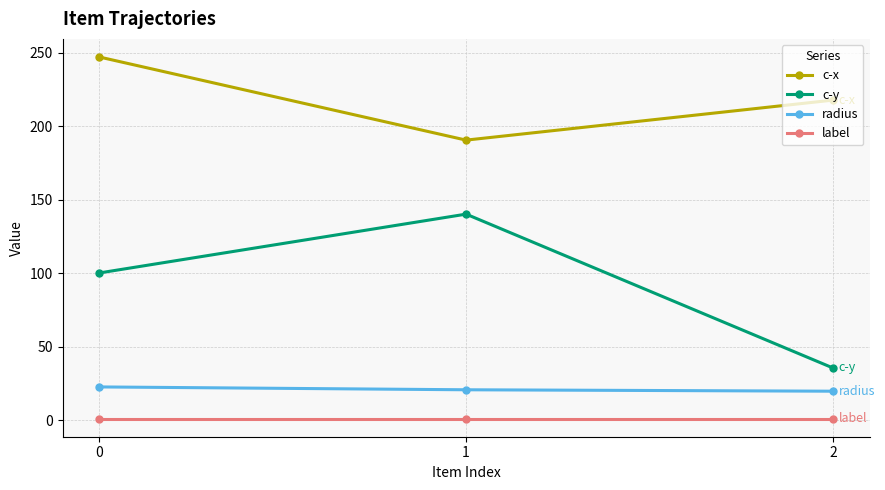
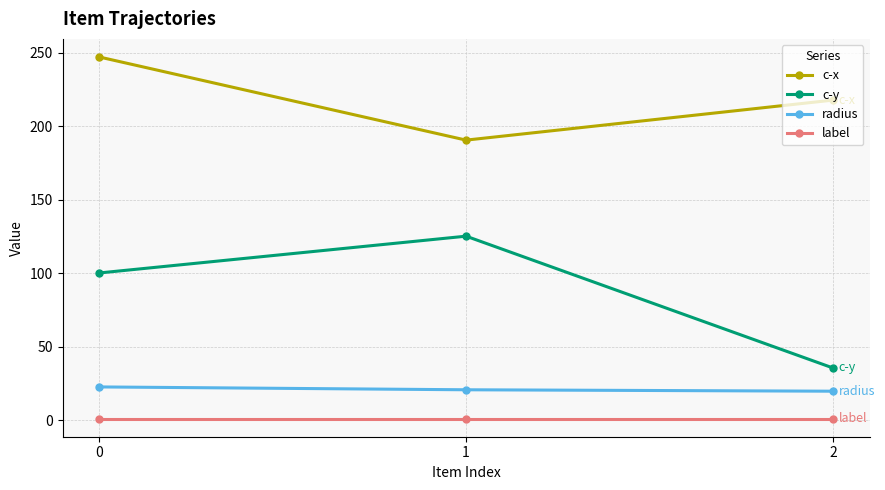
c-y, 1: 140 -> 125
